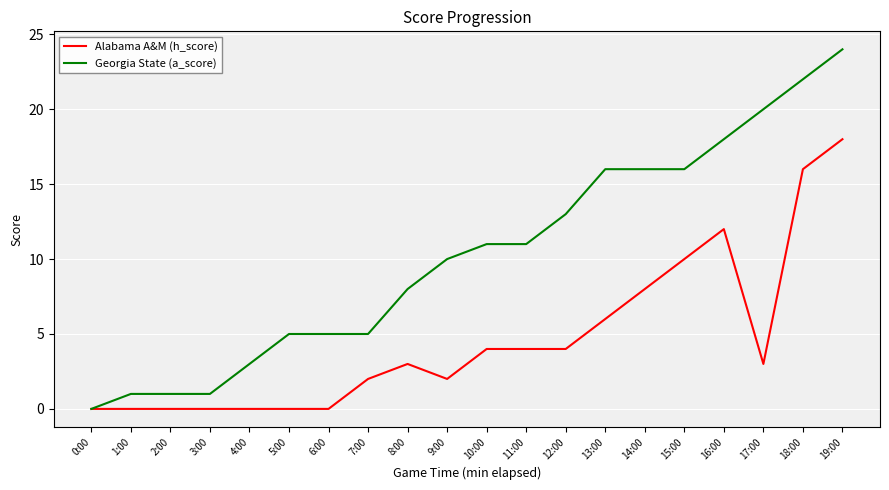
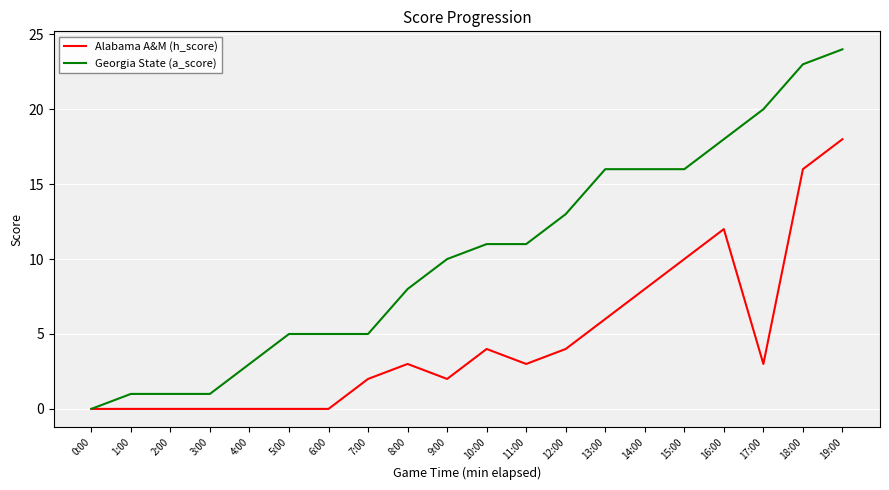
Alabama A&M (h_score), 11:00: 4 -> 3
Georgia State (a_score), 18:00: 22 -> 23
